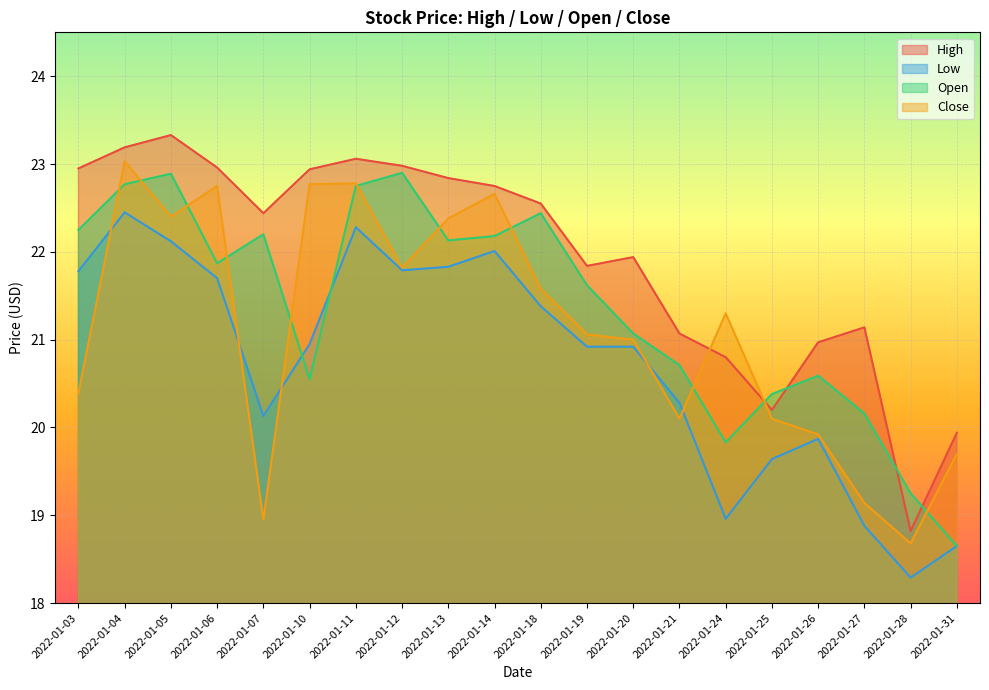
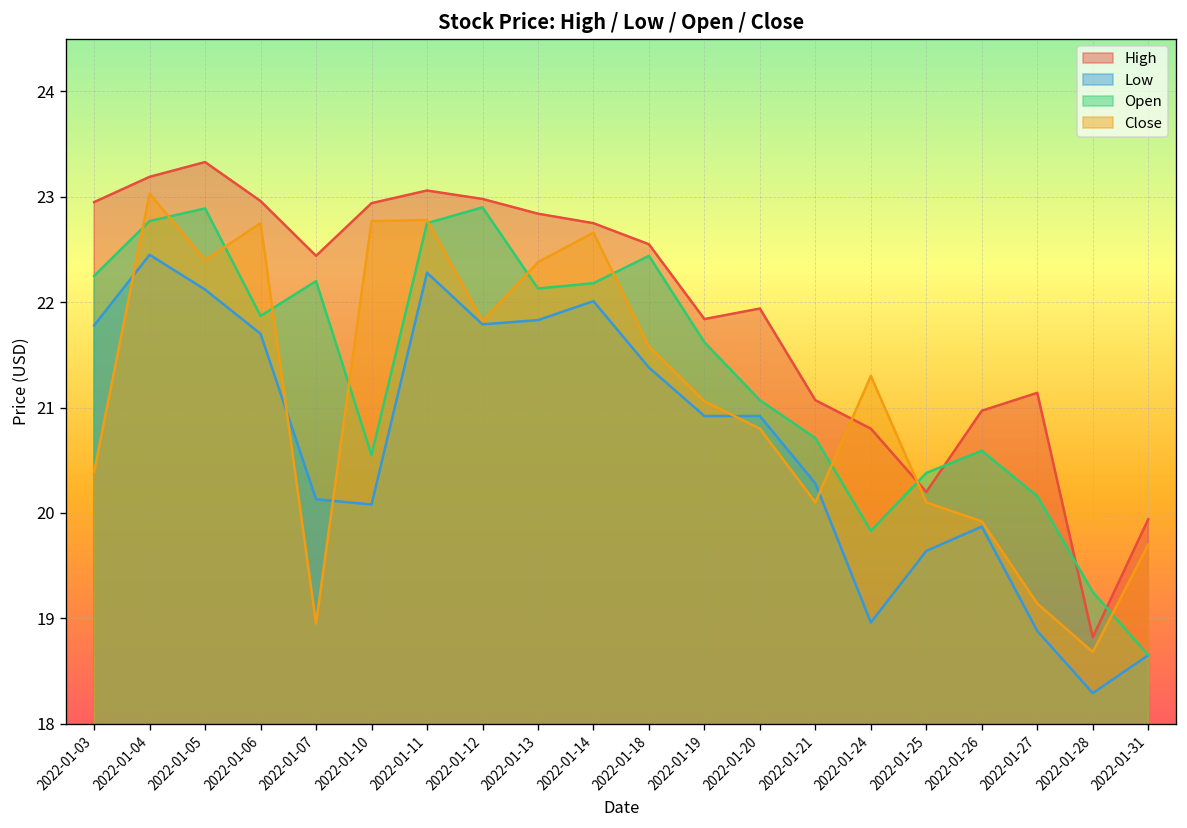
Low, 2022-01-10: 21.0 -> 20.1
Close, 2022-01-20: 21.0 -> 20.8
